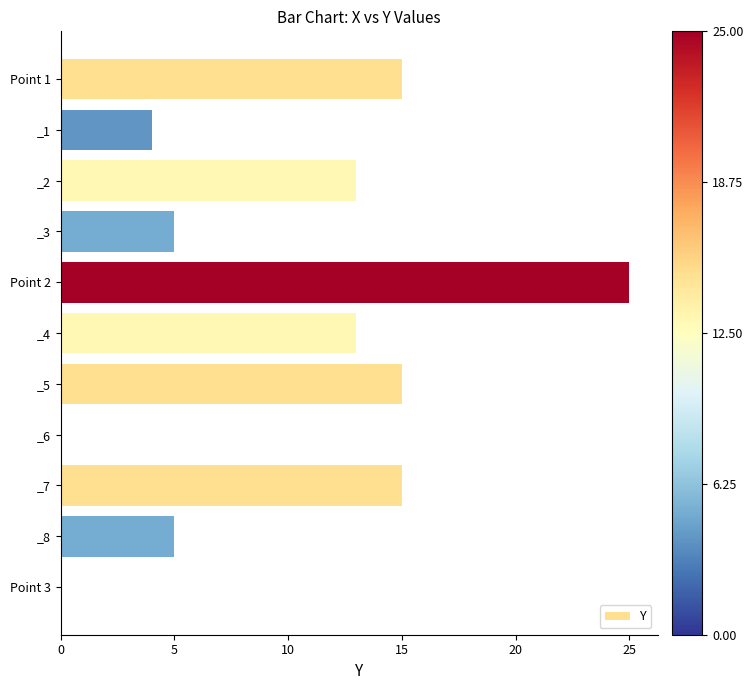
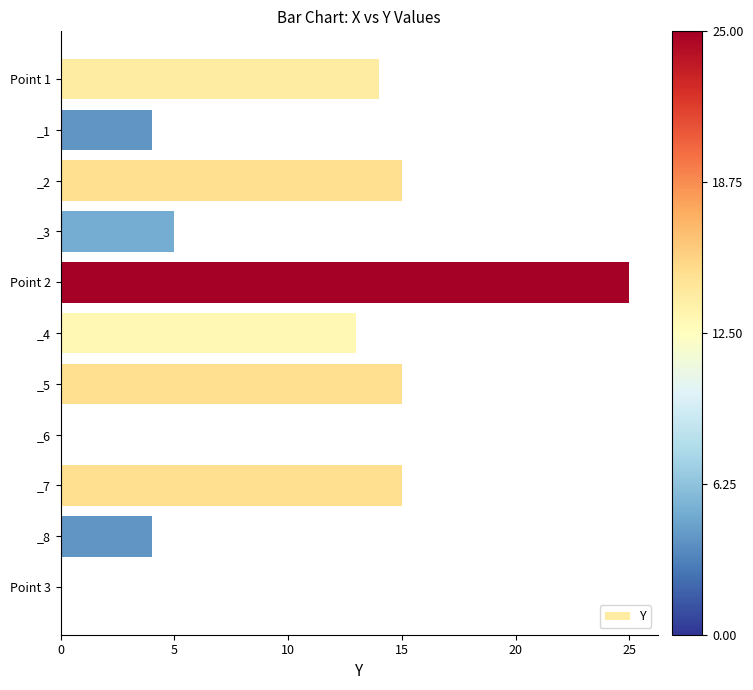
Point 1: 15 -> 14
_2: 13 -> 15
_8: 5 -> 4
